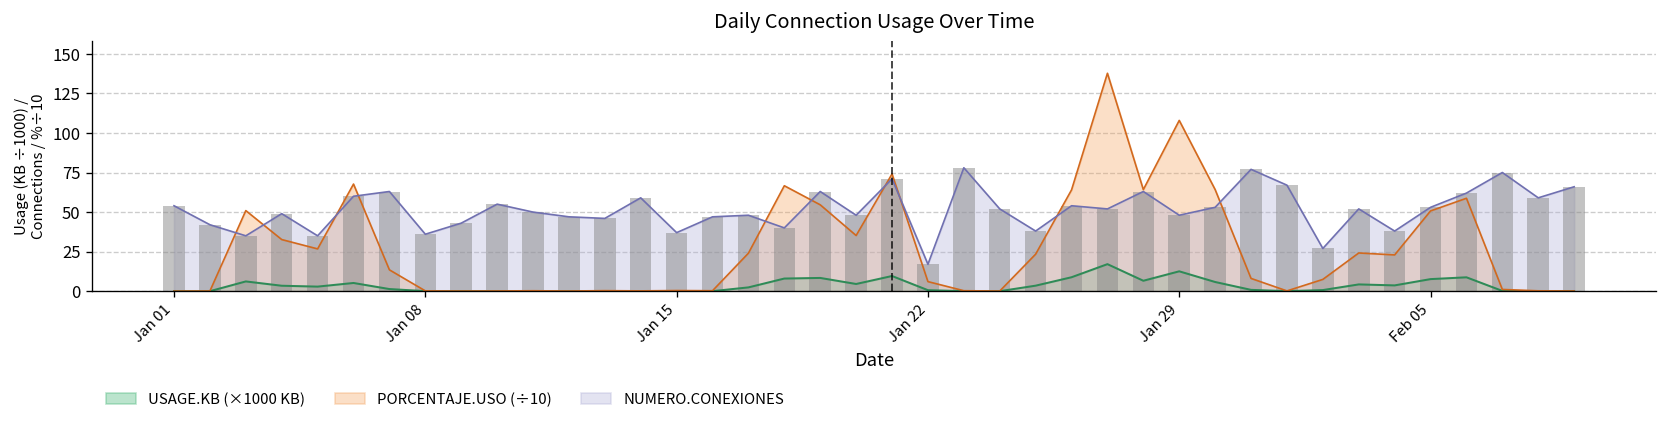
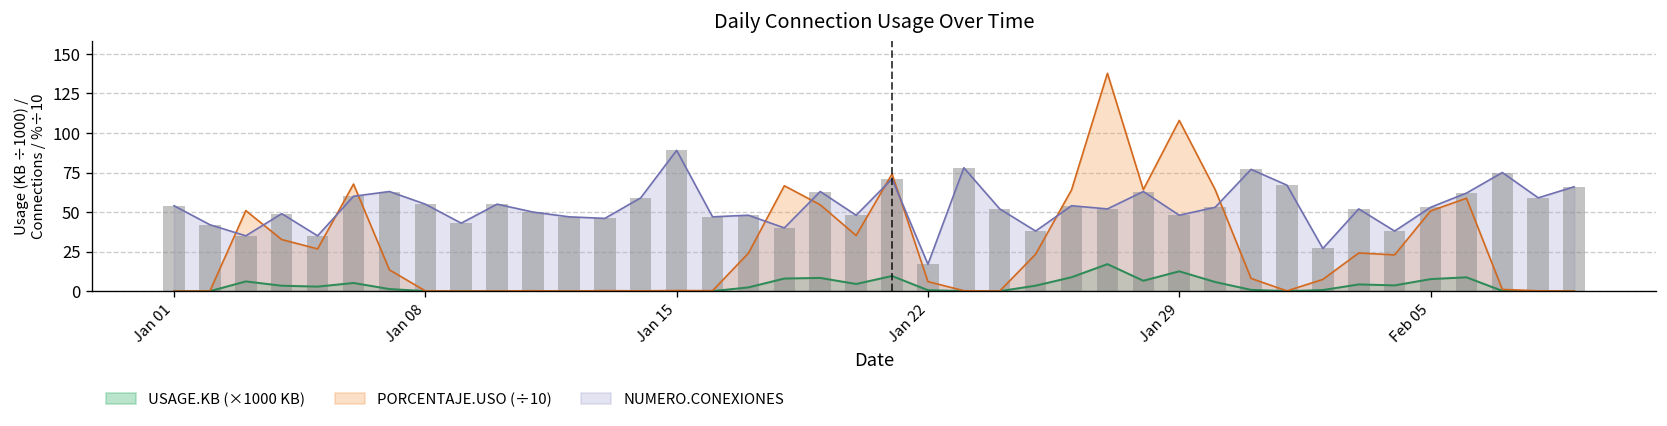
NUMERO.CONEXIONES, Jan 08: 36 -> 55
NUMERO.CONEXIONES, Jan 15: 37 -> 89
